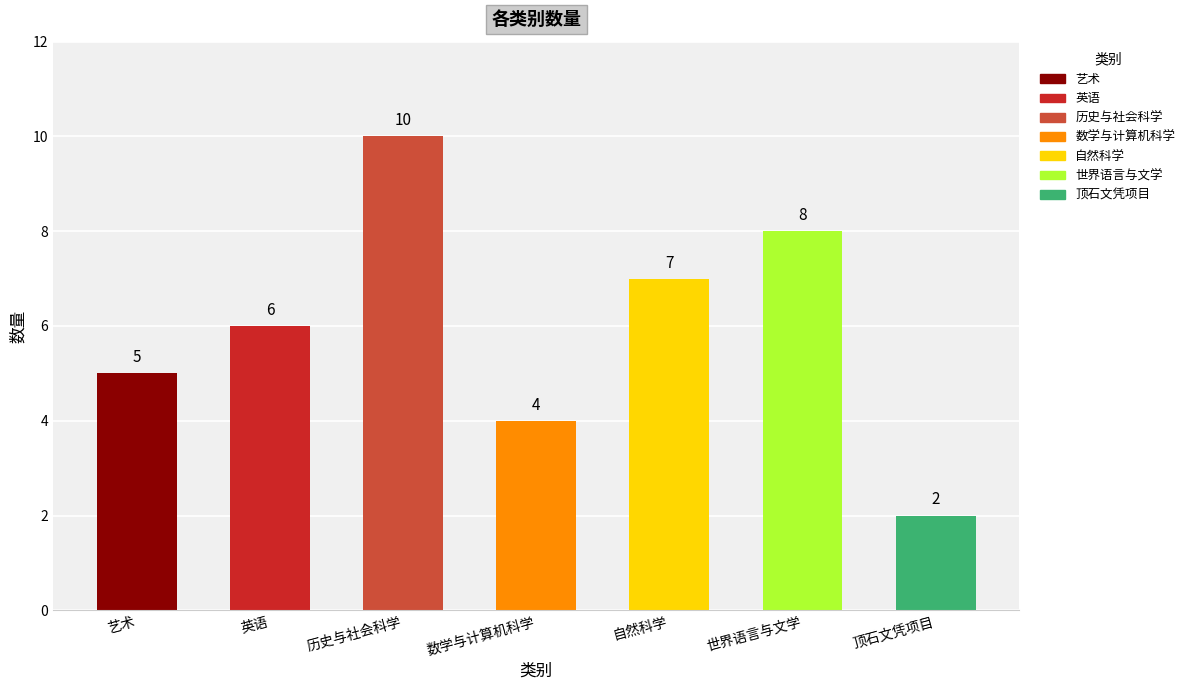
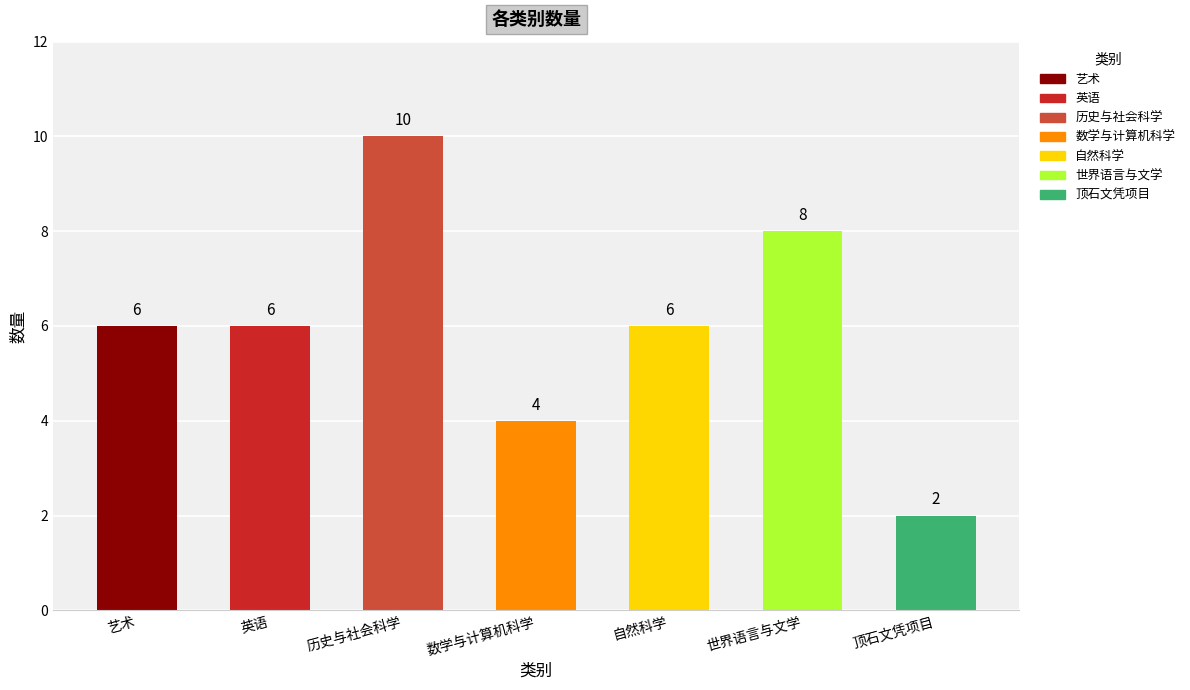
艺术: 5 -> 6
自然科学: 7 -> 6
